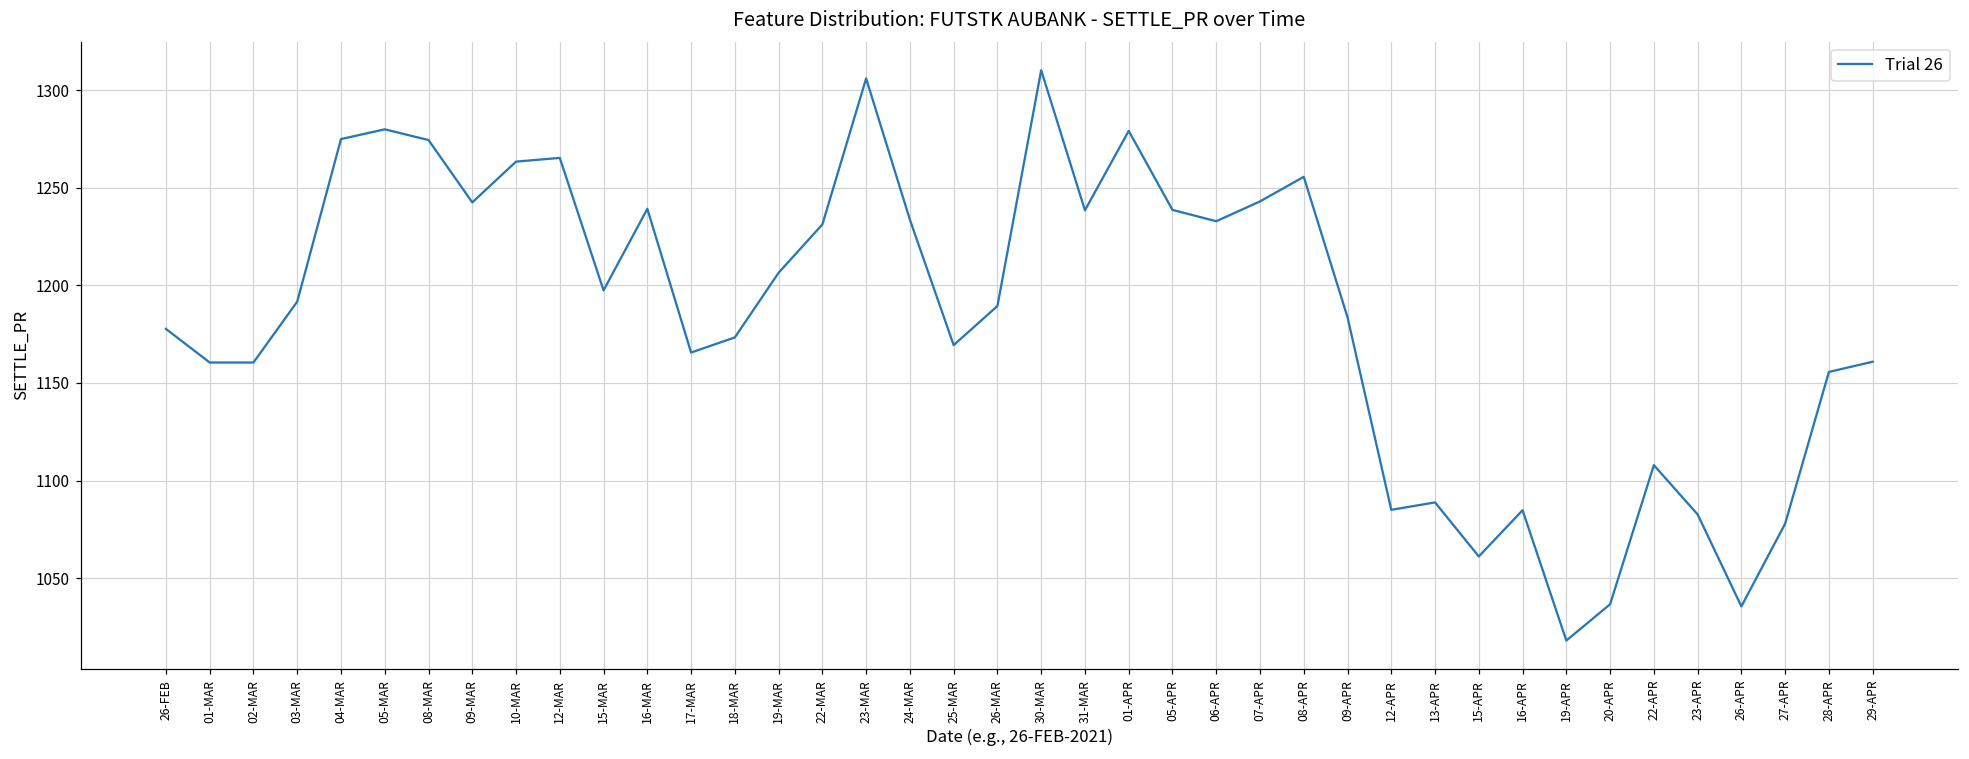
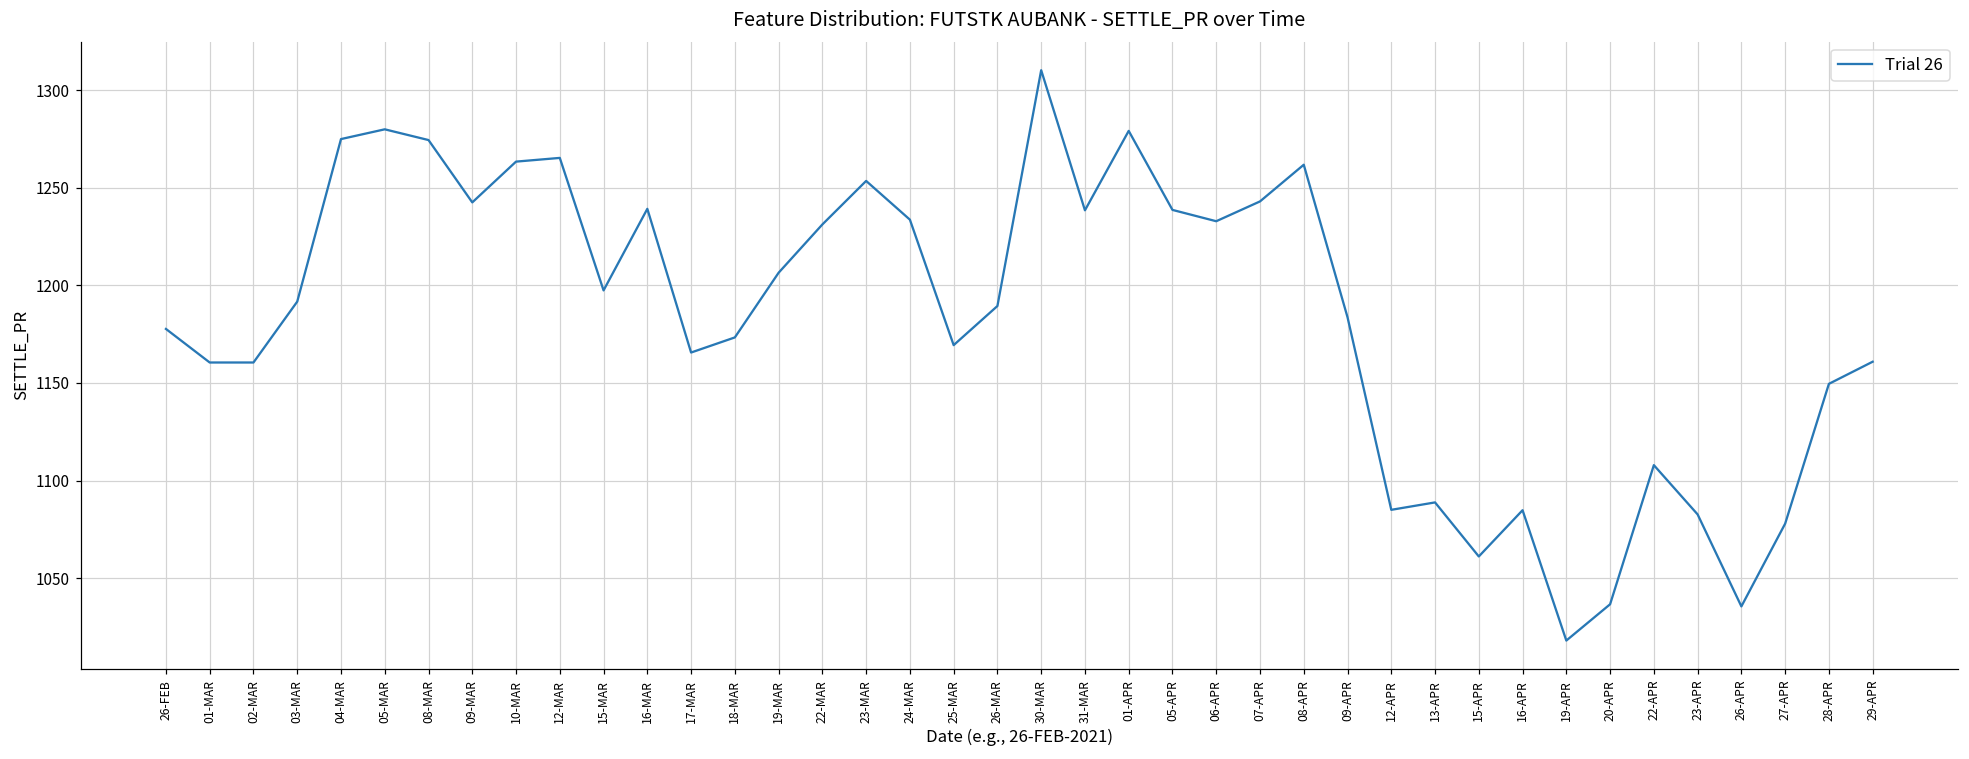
23-MAR: 1306 -> 1254
08-APR: 1256 -> 1262
28-APR: 1156 -> 1150
